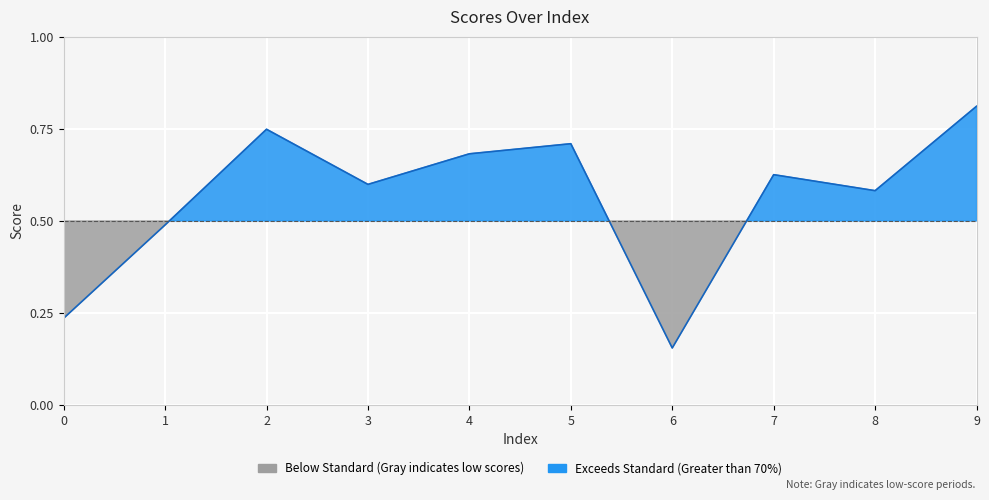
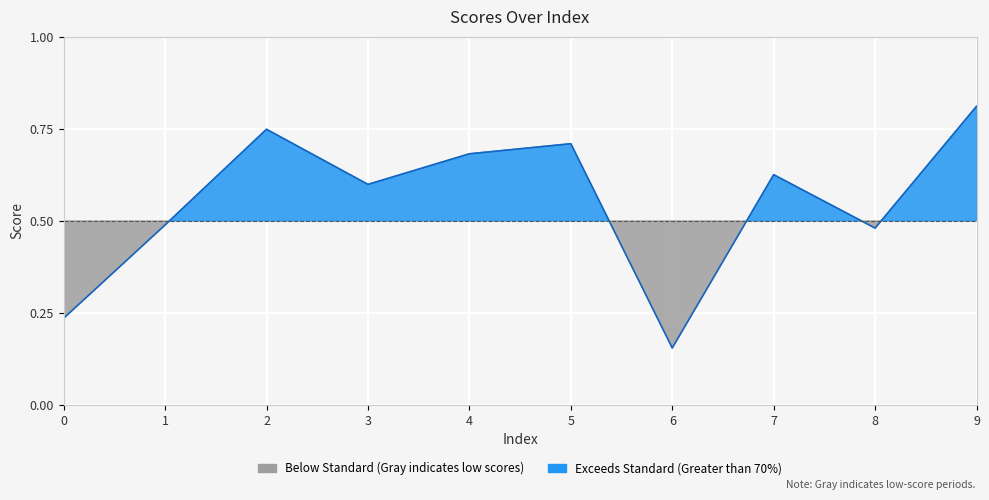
8: 0.58 -> 0.48
